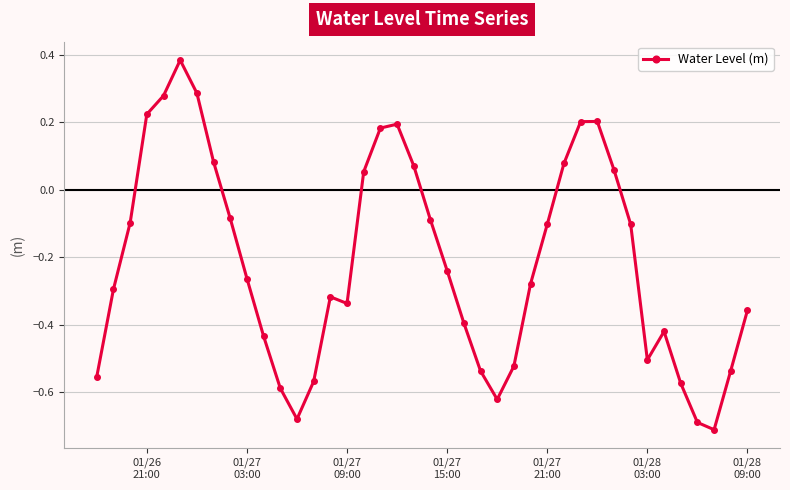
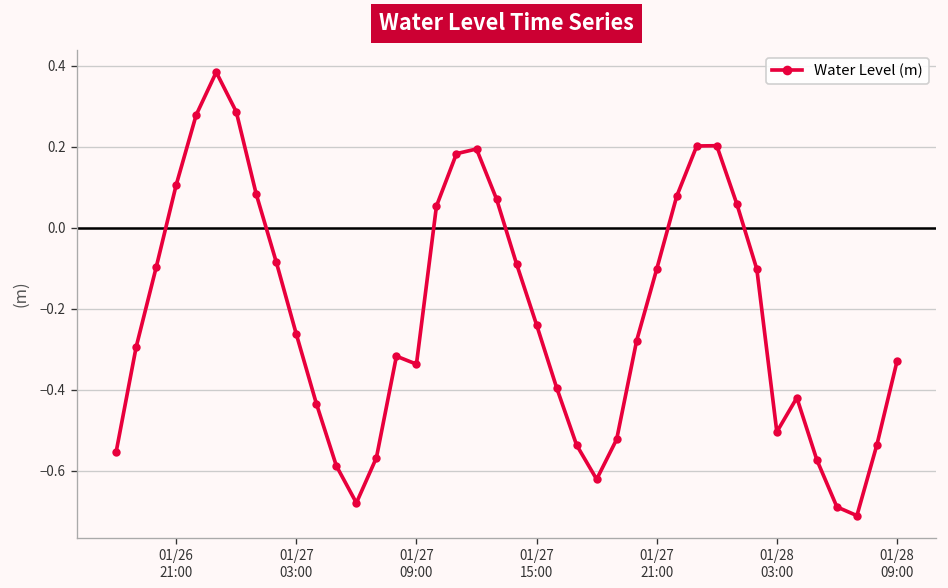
01/26 21:00: 0.22 -> 0.11
01/28 09:00: -0.36 -> -0.33
